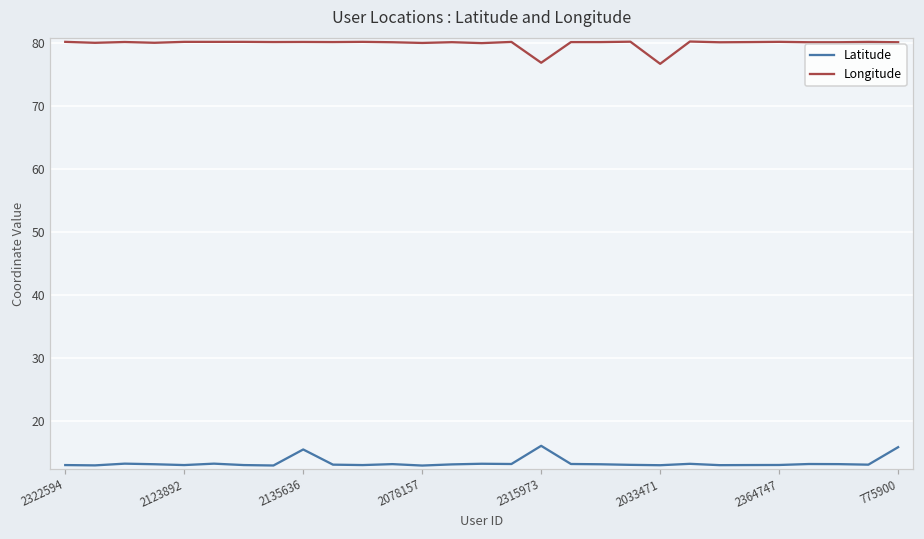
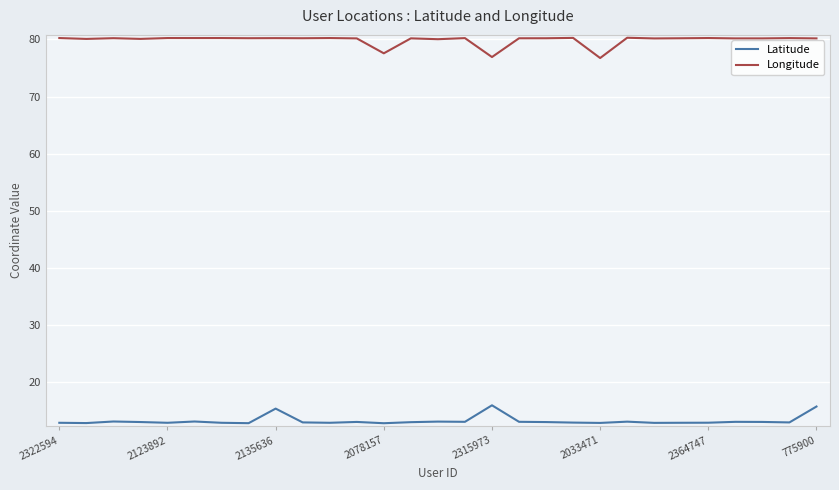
Longitude, 2078157: 80 -> 78
